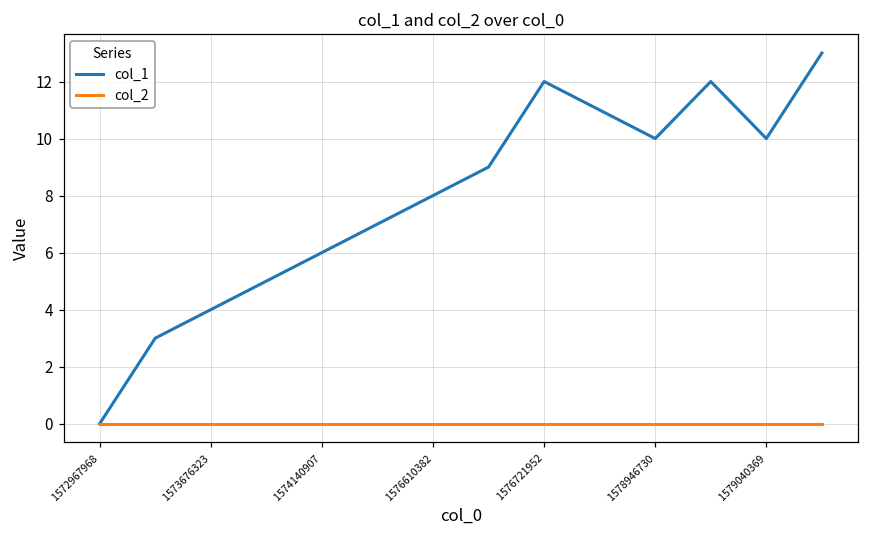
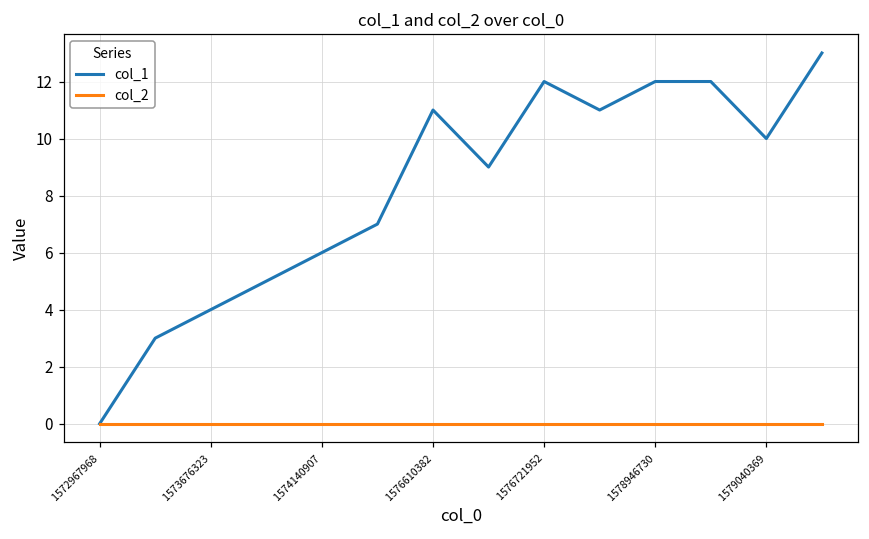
col_1, 1576610382: 8 -> 11
col_1, 1578946730: 10 -> 12
